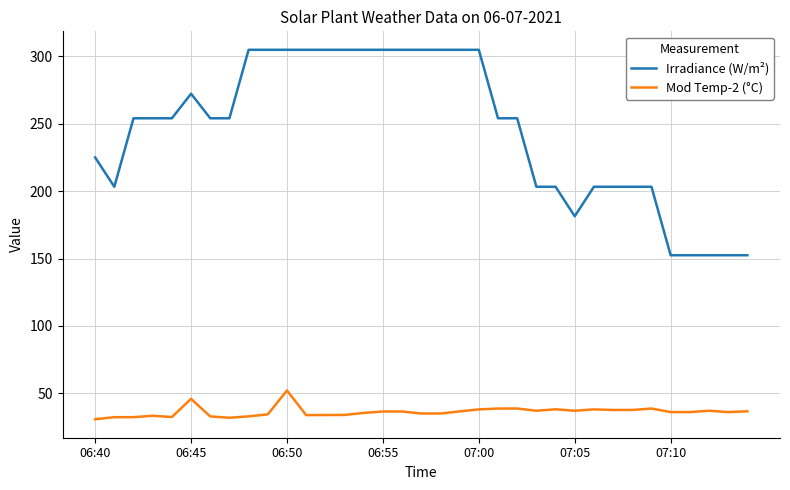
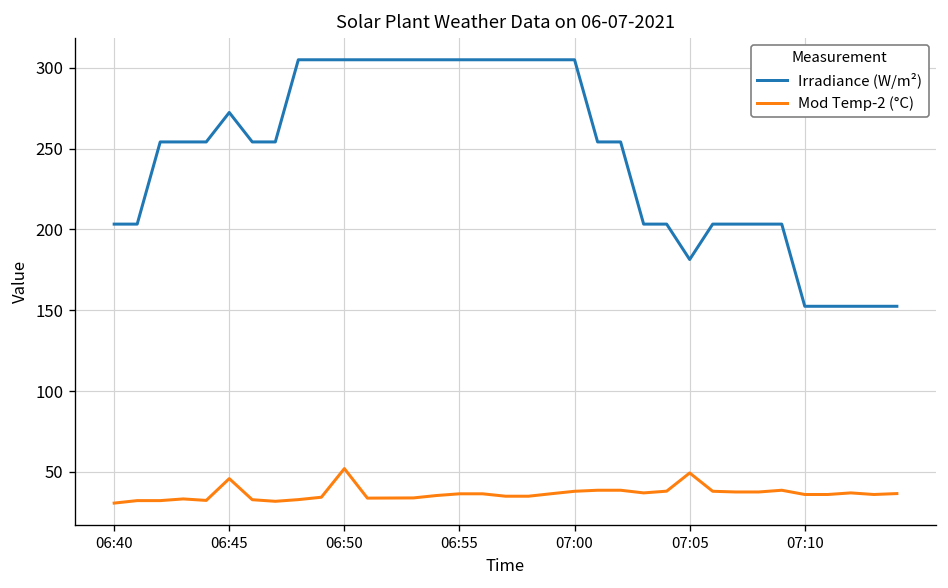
Irradiance (W/m²), 06:40: 225 -> 203
Mod Temp-2 (°C), 07:05: 37 -> 49
